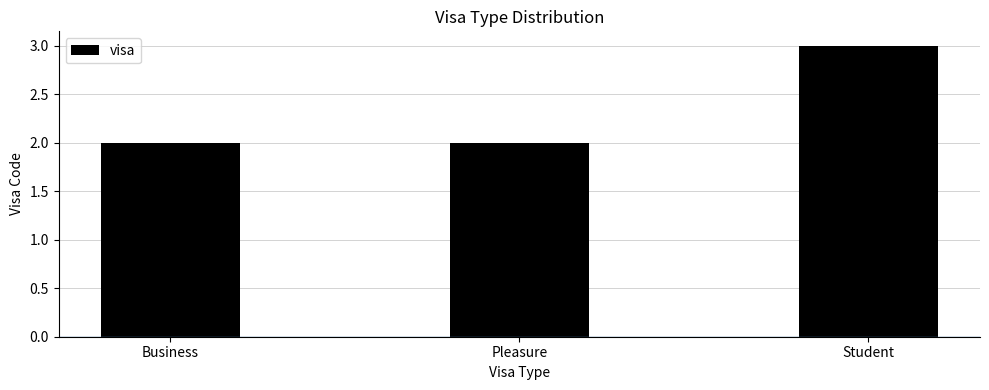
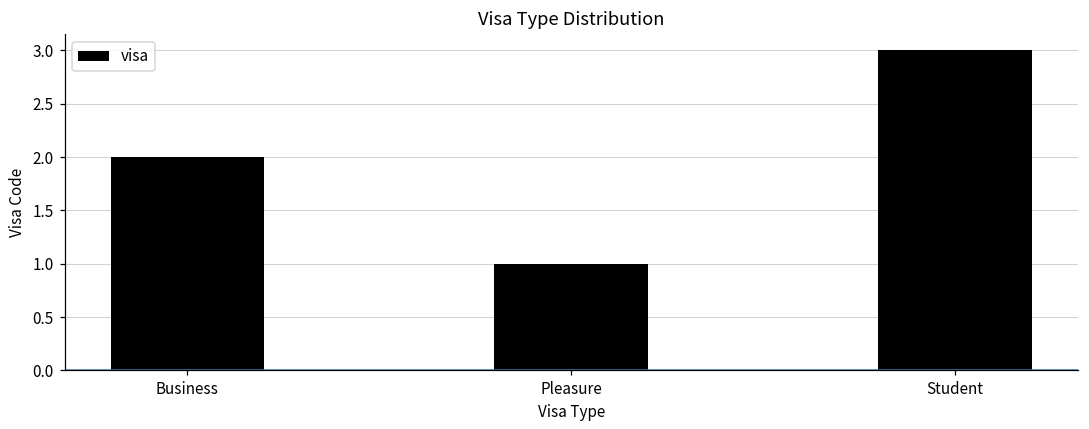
Pleasure: 2 -> 1
